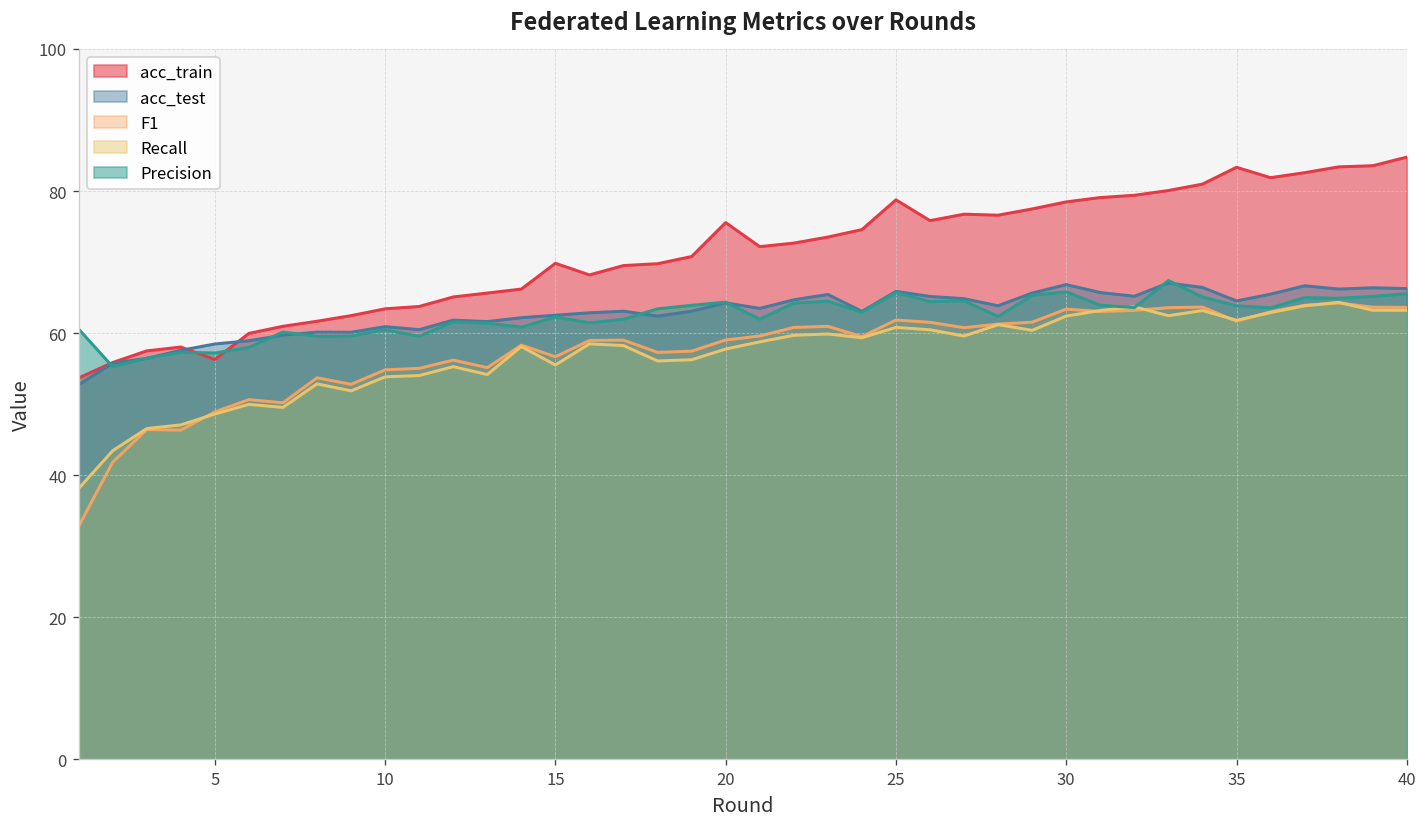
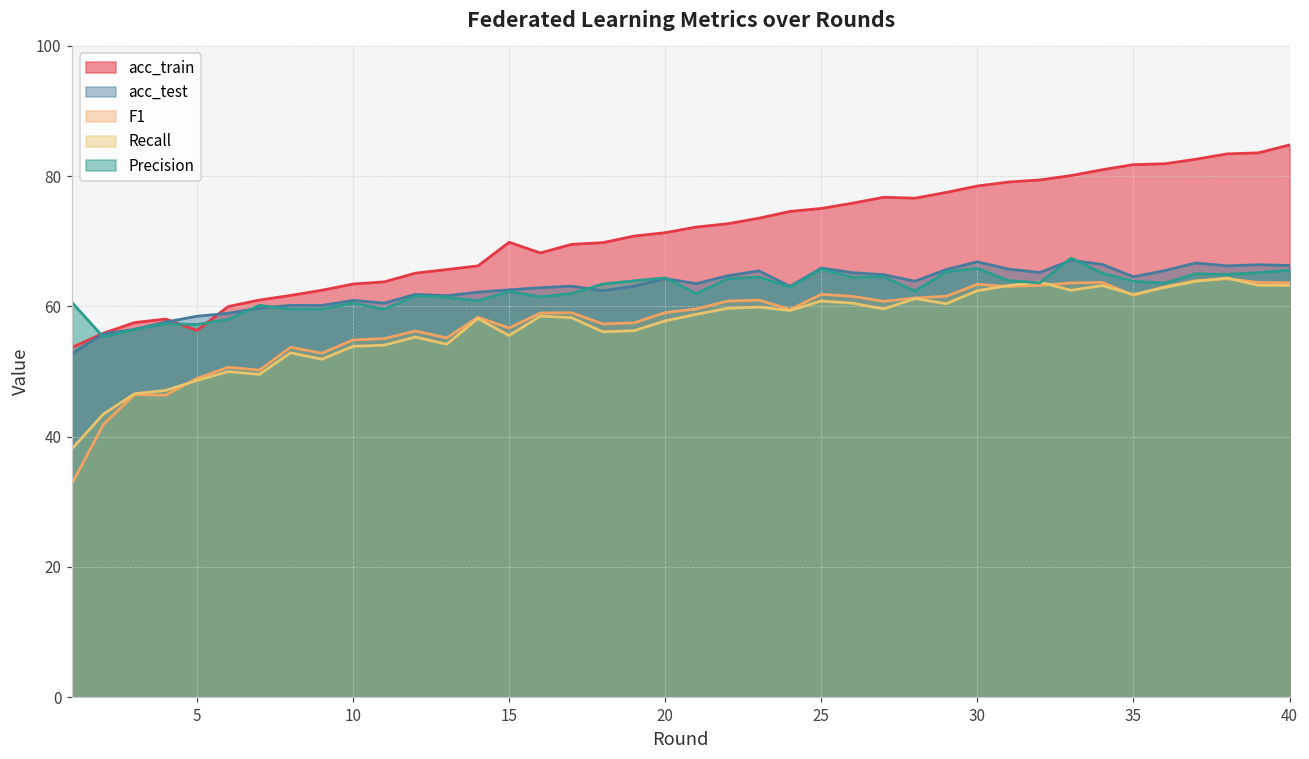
acc_train, 20: 76 -> 71
acc_train, 25: 79 -> 75
acc_train, 35: 83 -> 82
